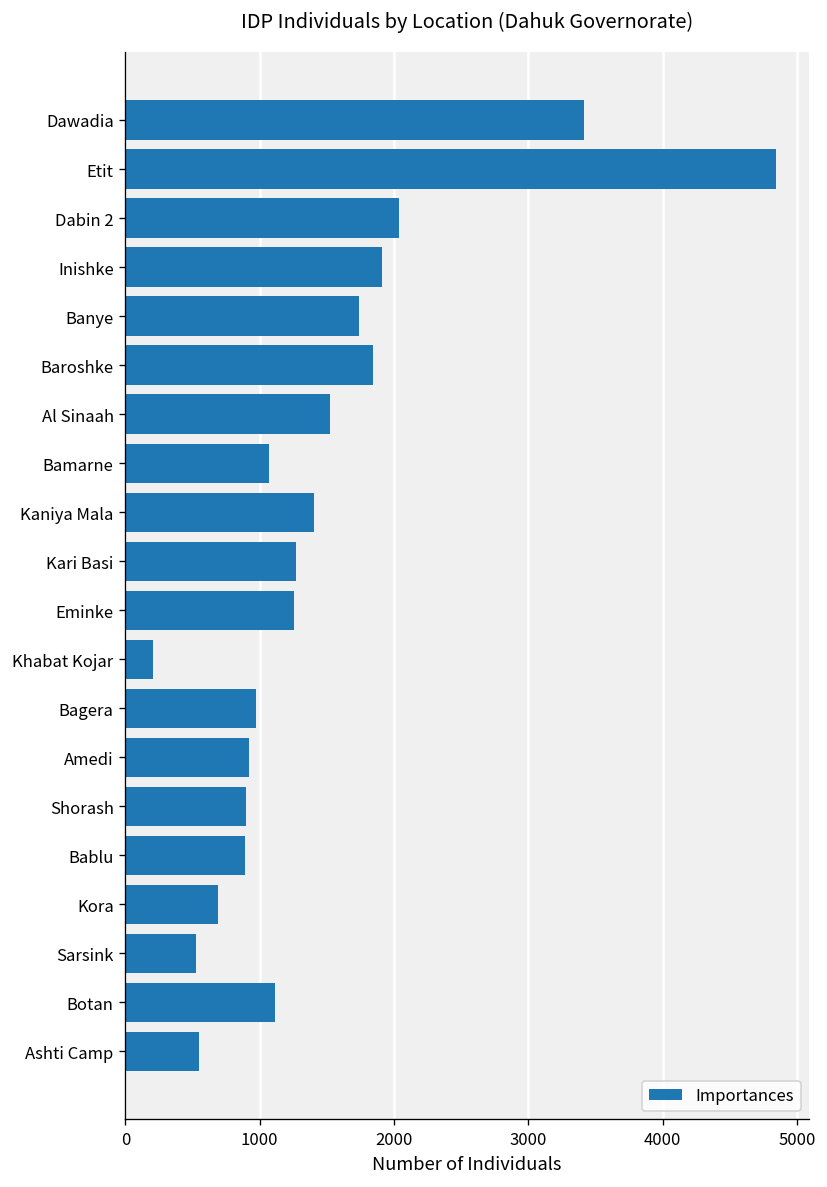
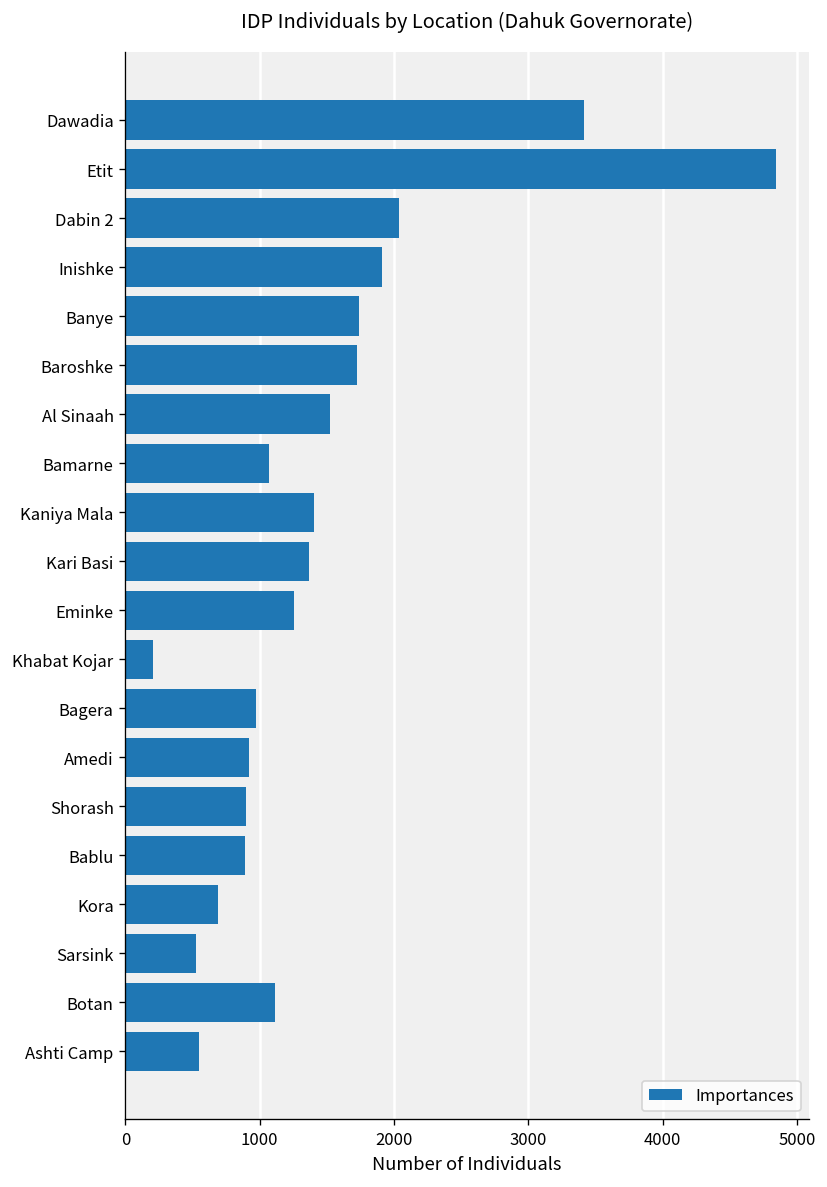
Baroshke: 1840 -> 1720
Kari Basi: 1270 -> 1370
